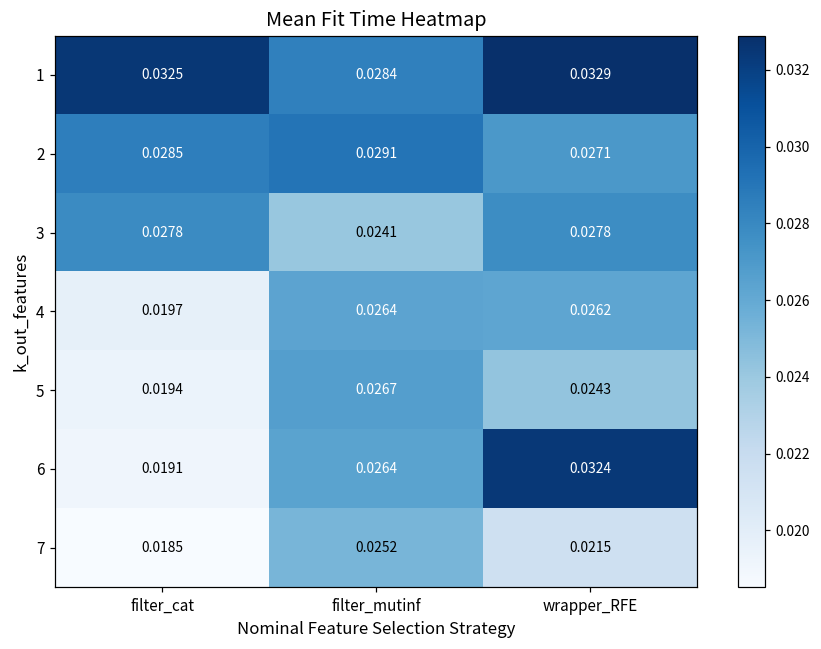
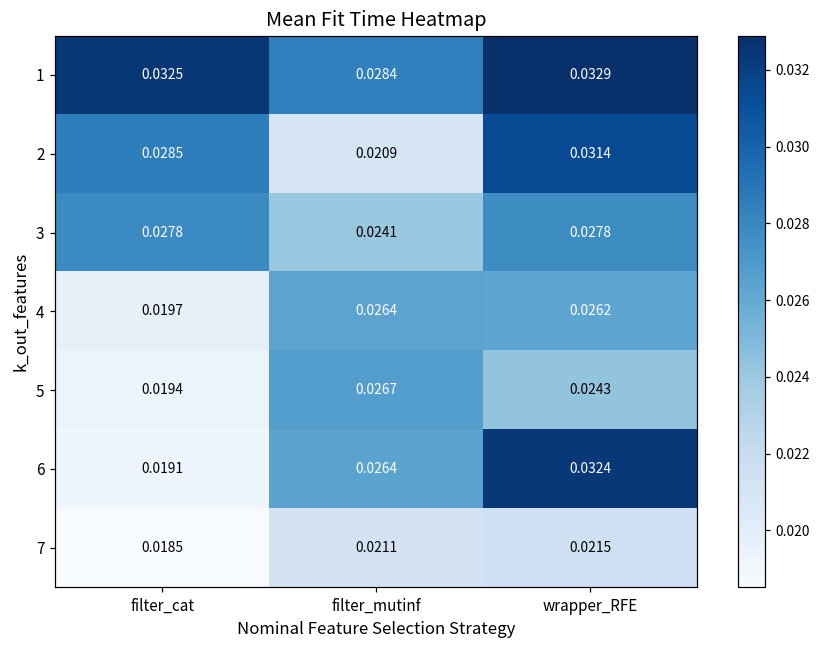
2, filter_mutinf: 0.0291 -> 0.0209
2, wrapper_RFE: 0.0271 -> 0.0314
7, filter_mutinf: 0.0252 -> 0.0211
